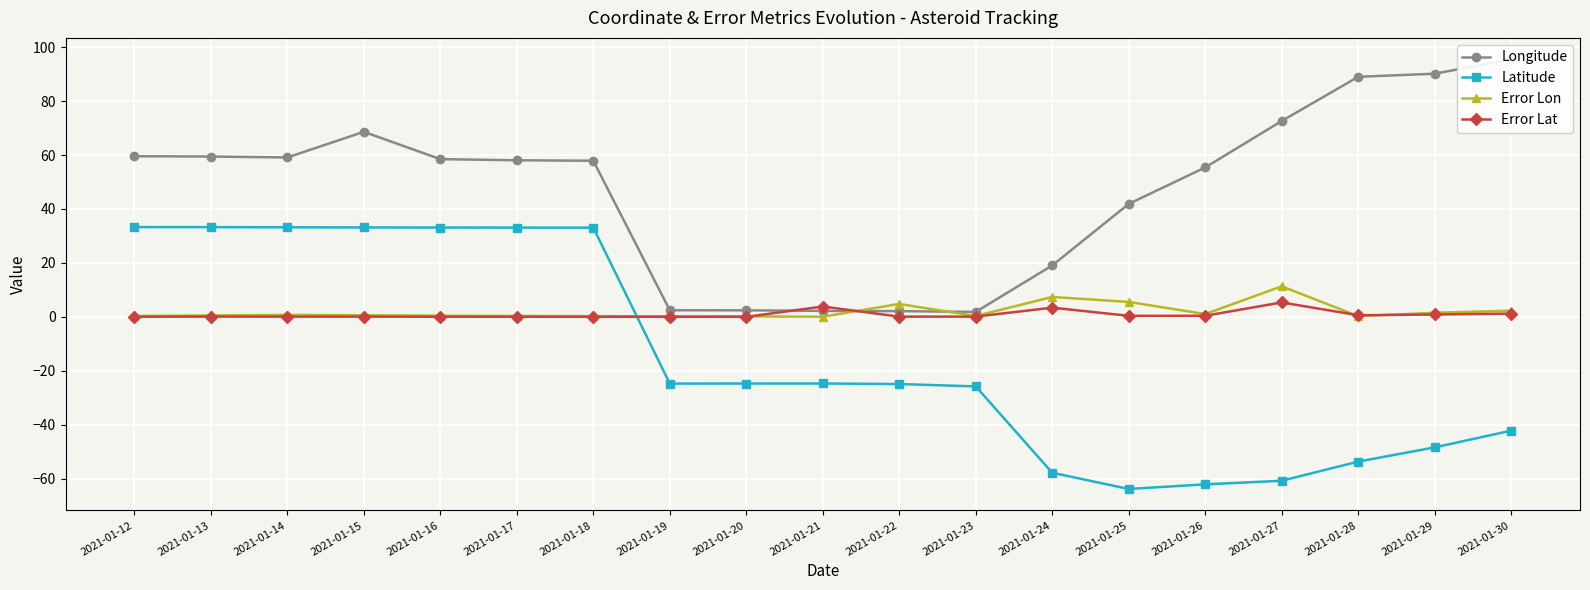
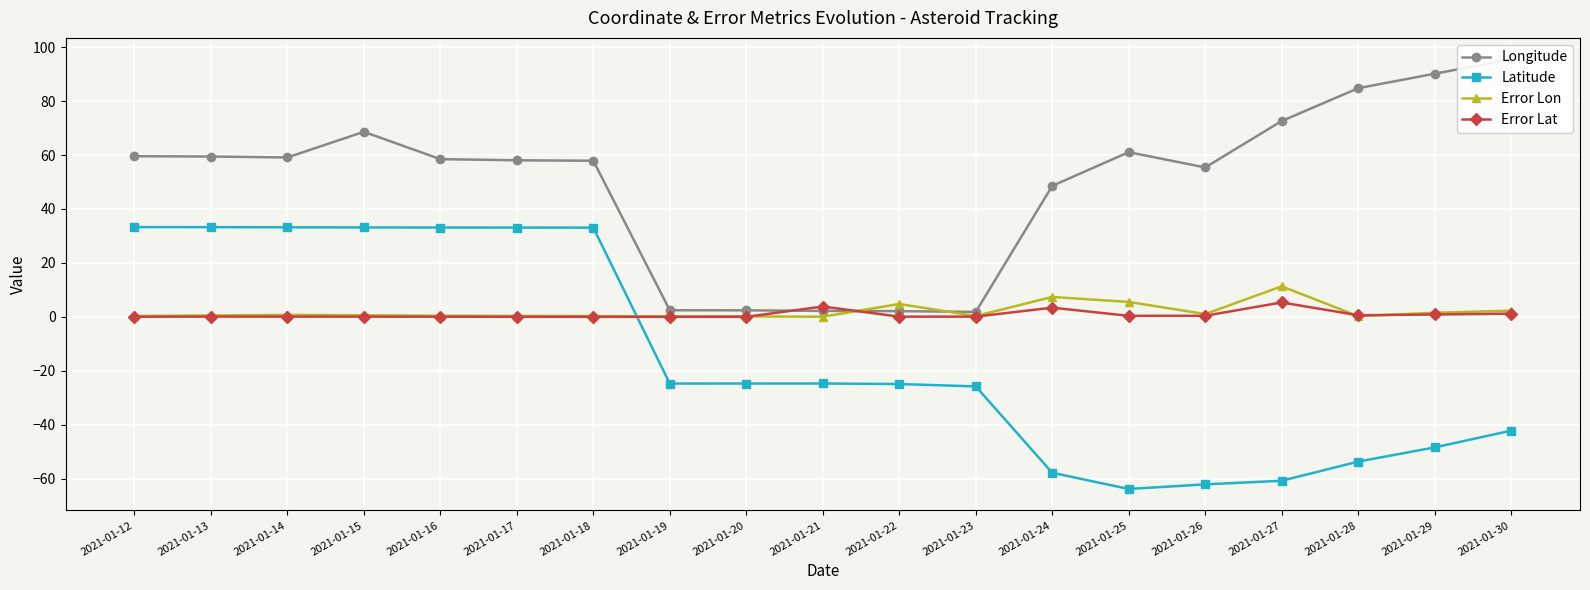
Longitude, 2021-01-24: 19 -> 49
Longitude, 2021-01-25: 42 -> 61
Longitude, 2021-01-28: 89 -> 85
